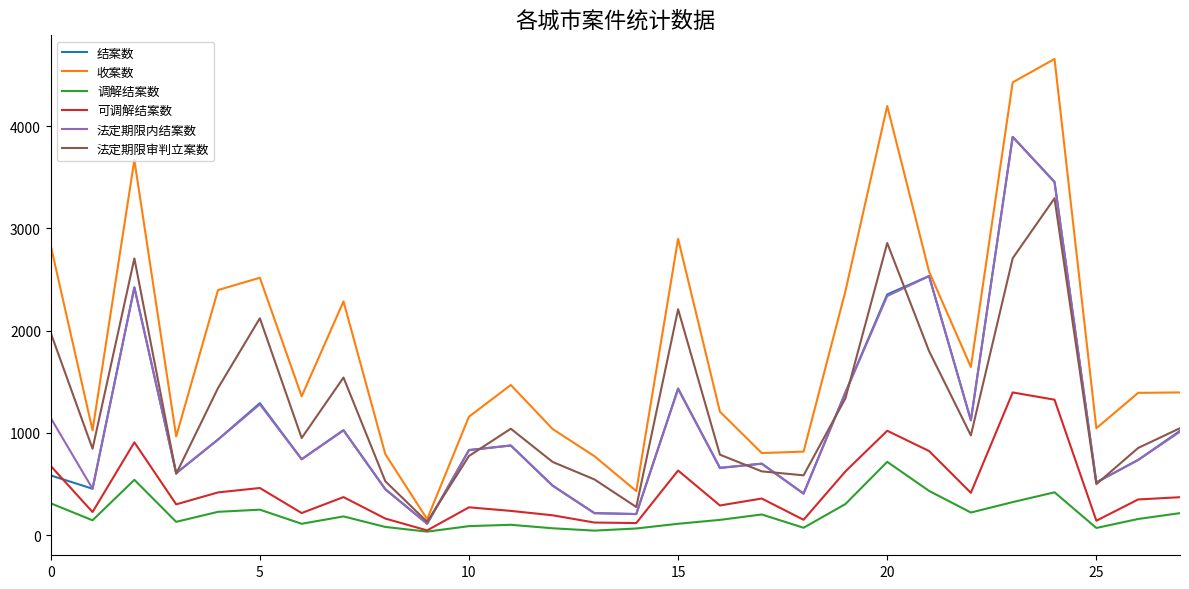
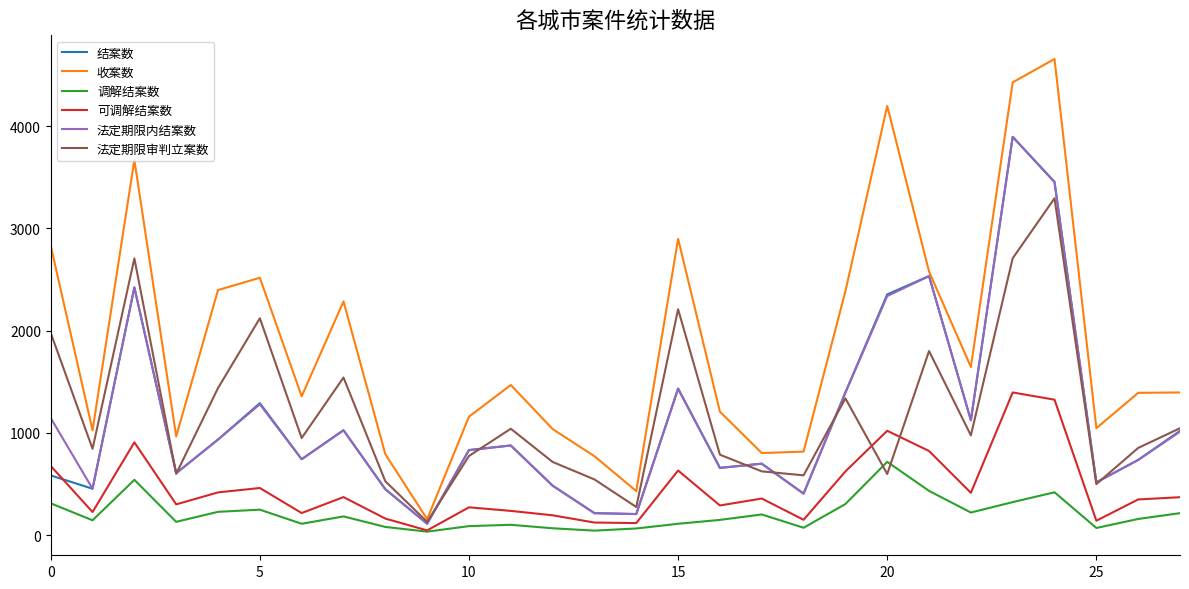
法定期限审判立案数, 20: 2860 -> 600
